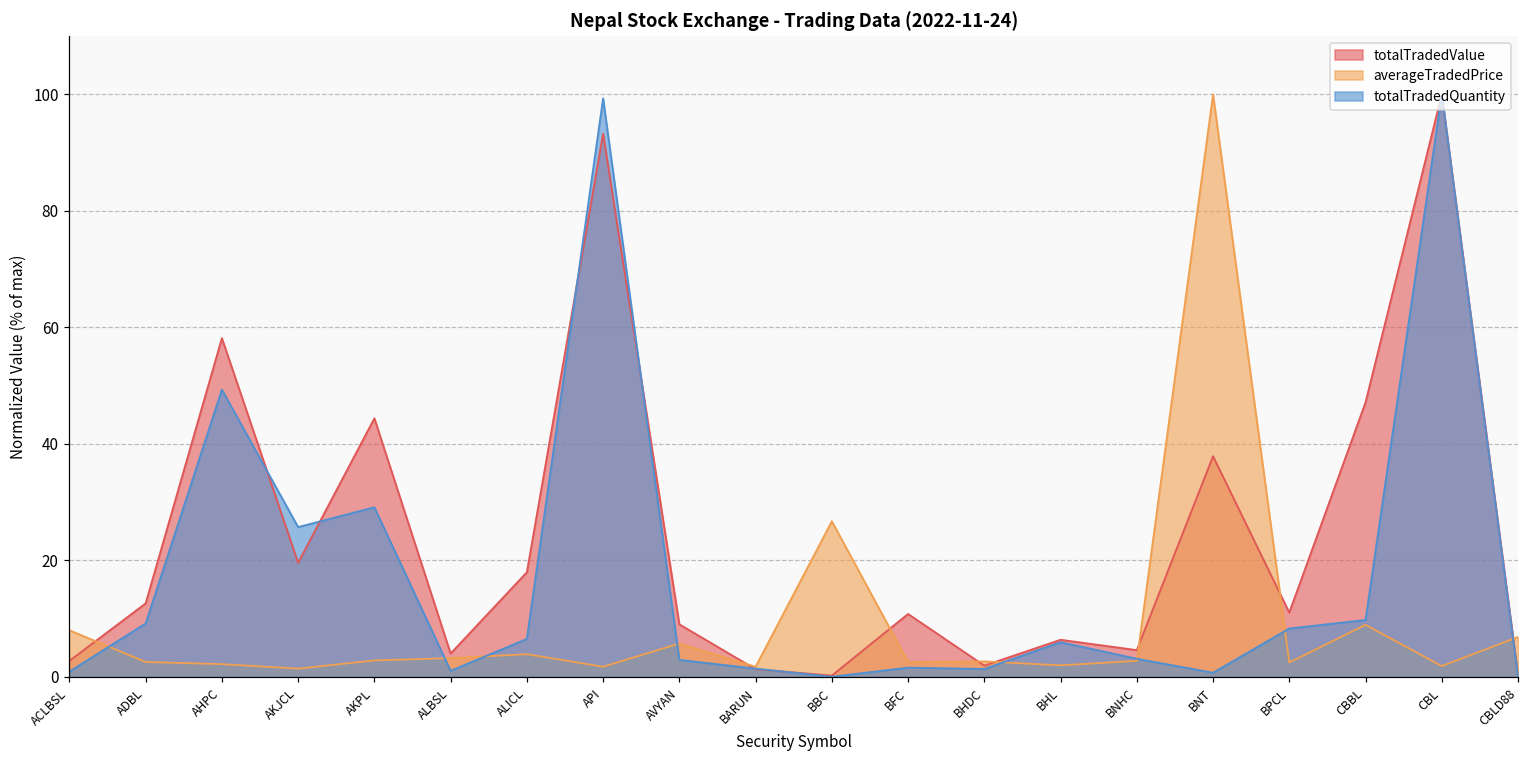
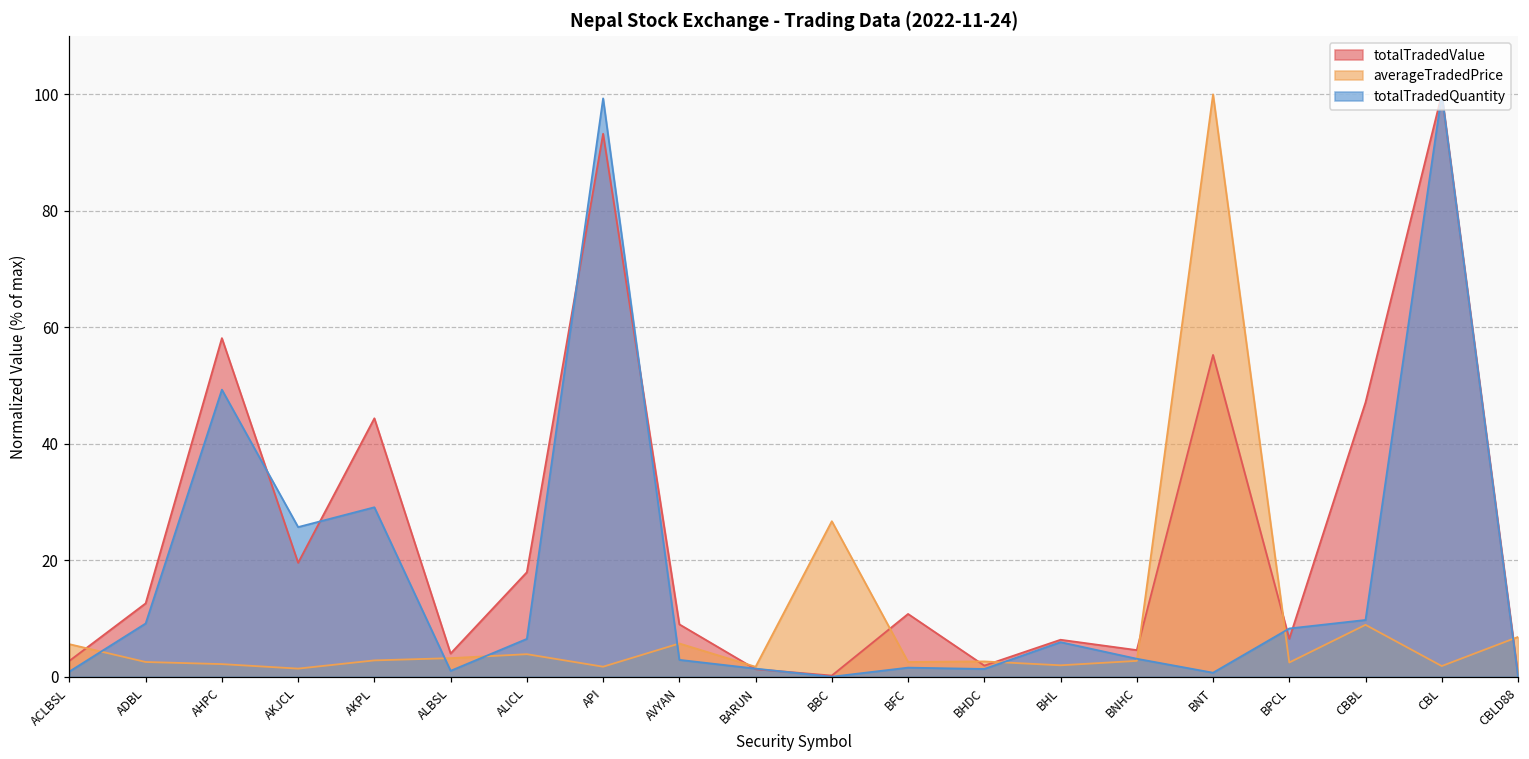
averageTradedPrice, ACLBSL: 8 -> 6
totalTradedValue, BNT: 38 -> 55
totalTradedValue, BPCL: 11 -> 7
